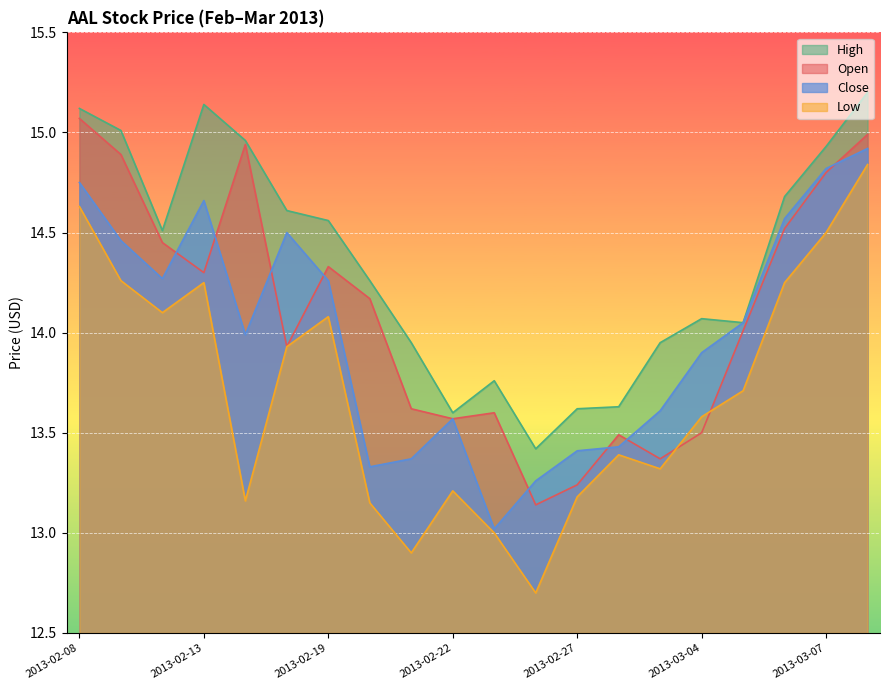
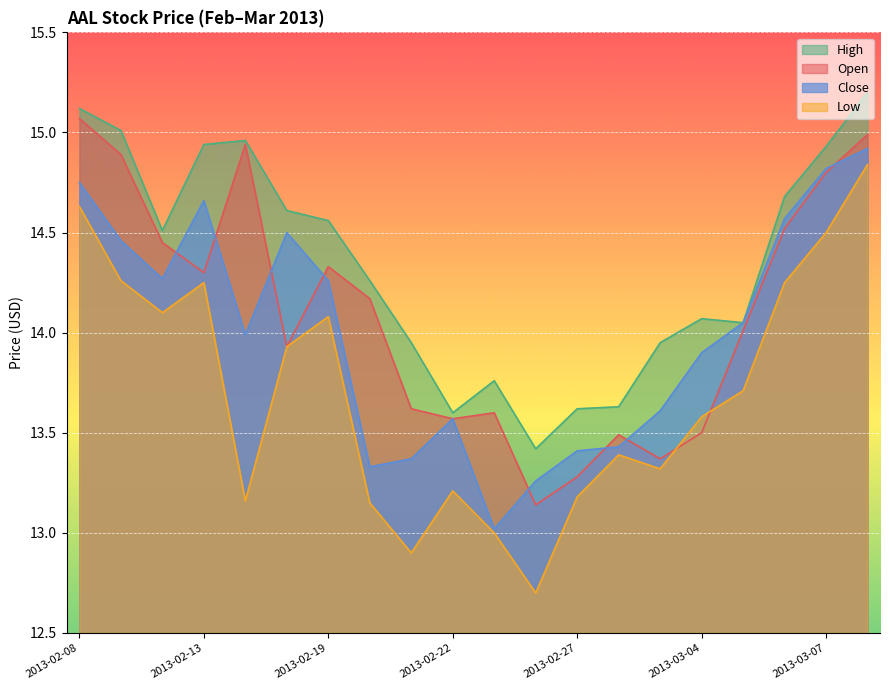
High, 2013-02-13: 15.14 -> 14.94
Open, 2013-02-27: 13.24 -> 13.28
